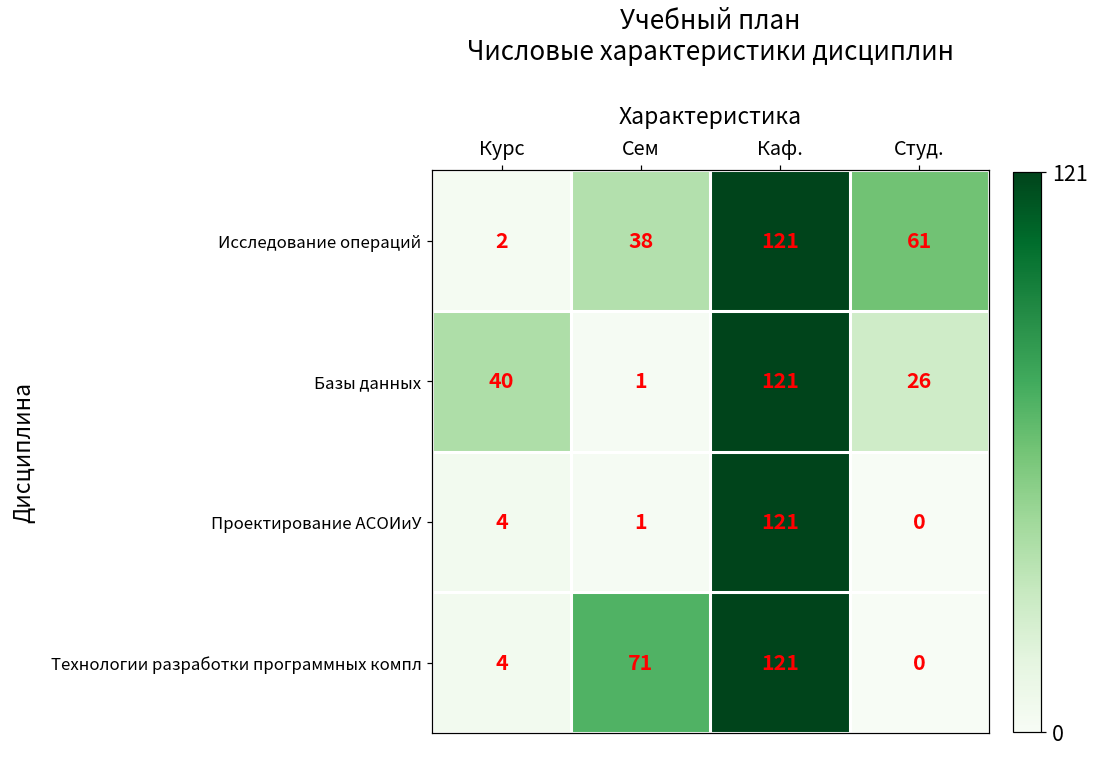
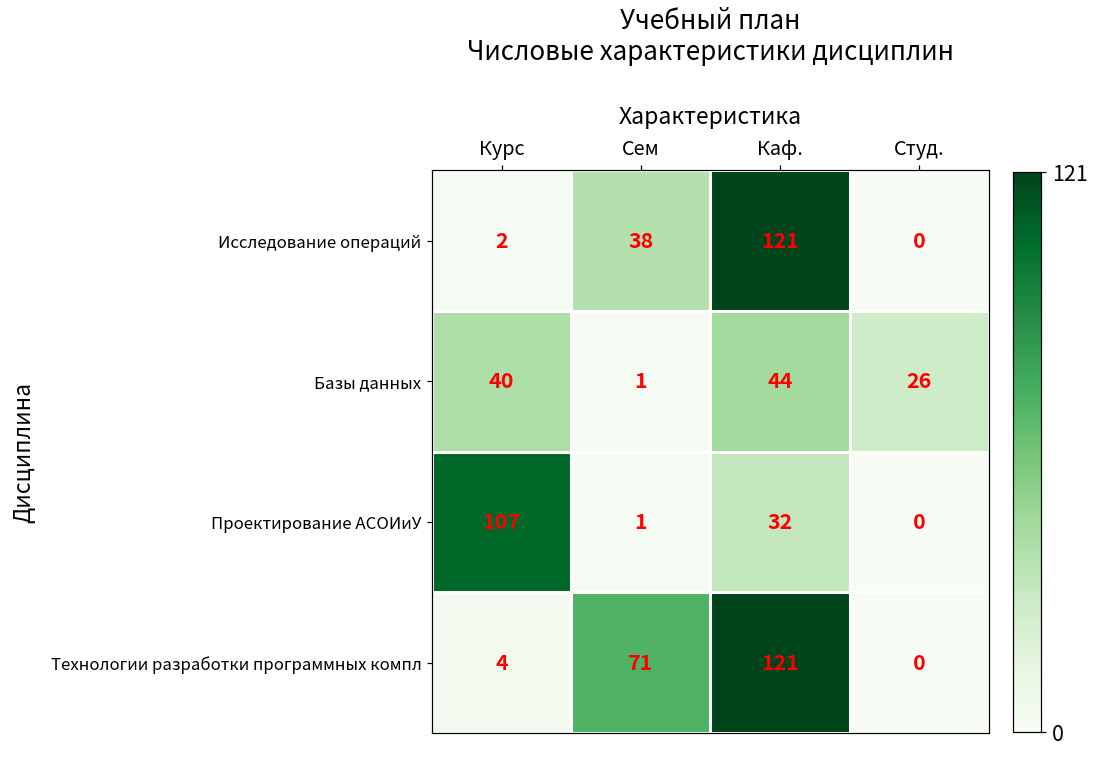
Исследование операций, Студ.: 61 -> 0
Базы данных, Каф.: 121 -> 44
Проектирование АСОИиУ, Курс: 4 -> 107
Проектирование АСОИиУ, Каф.: 121 -> 32
